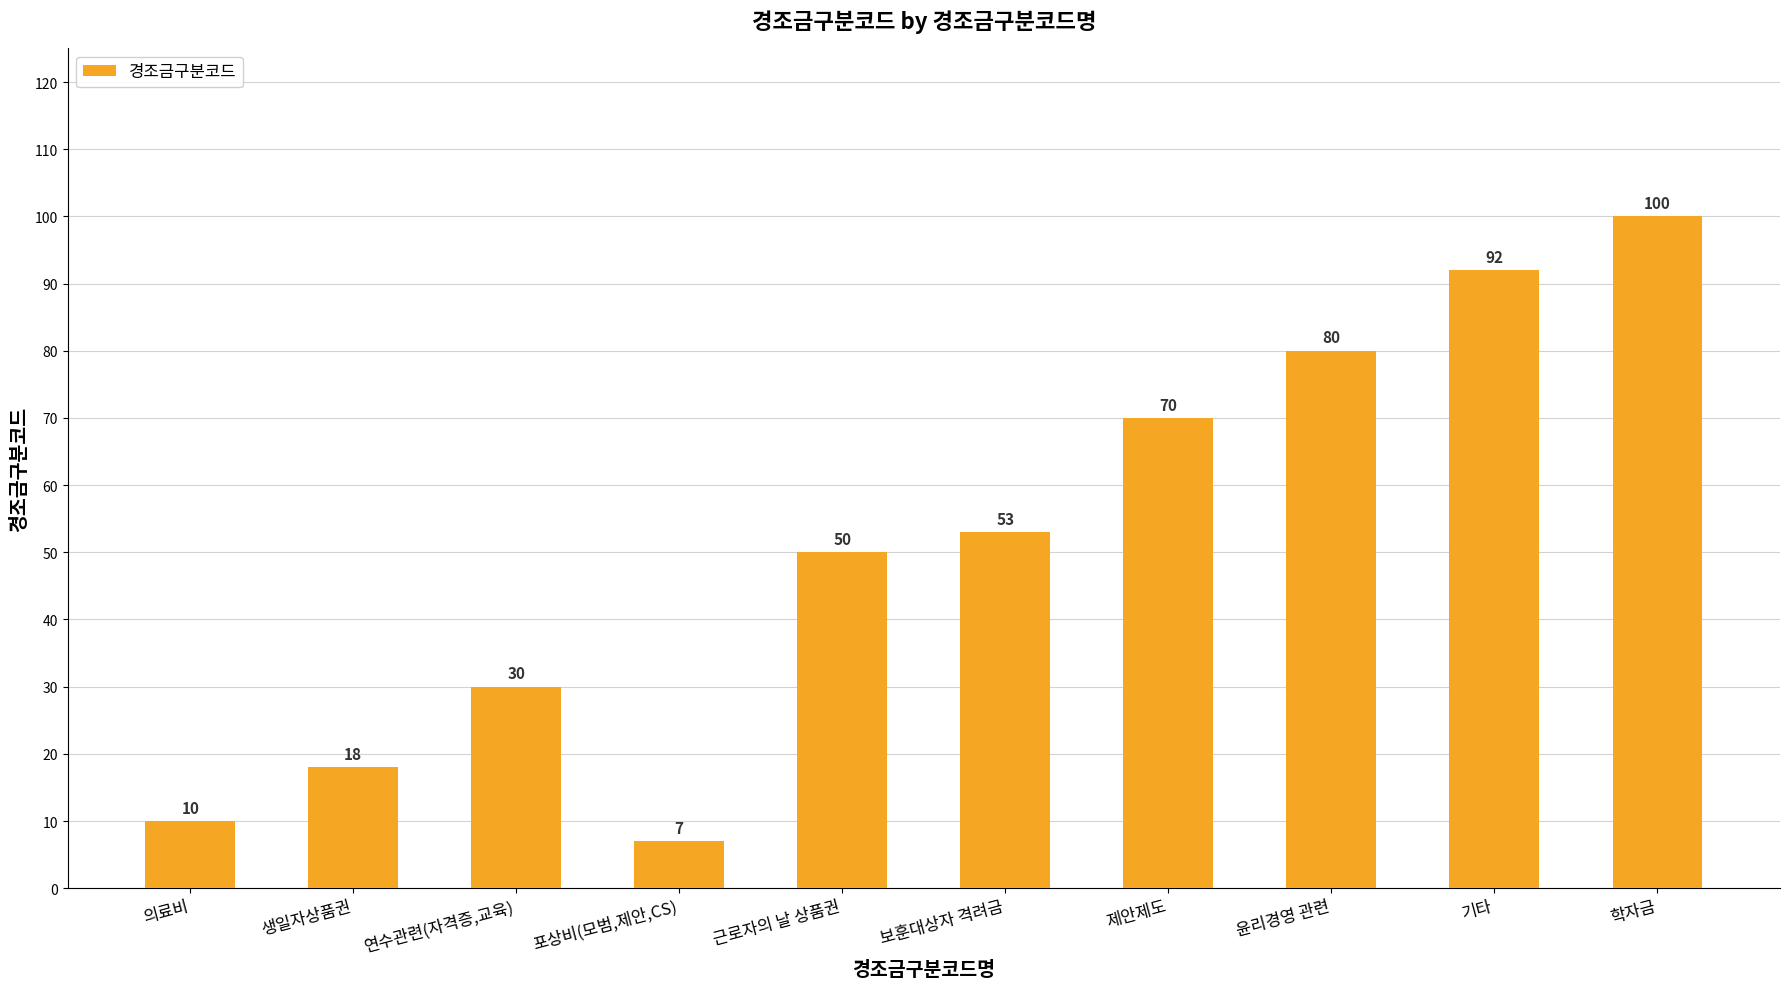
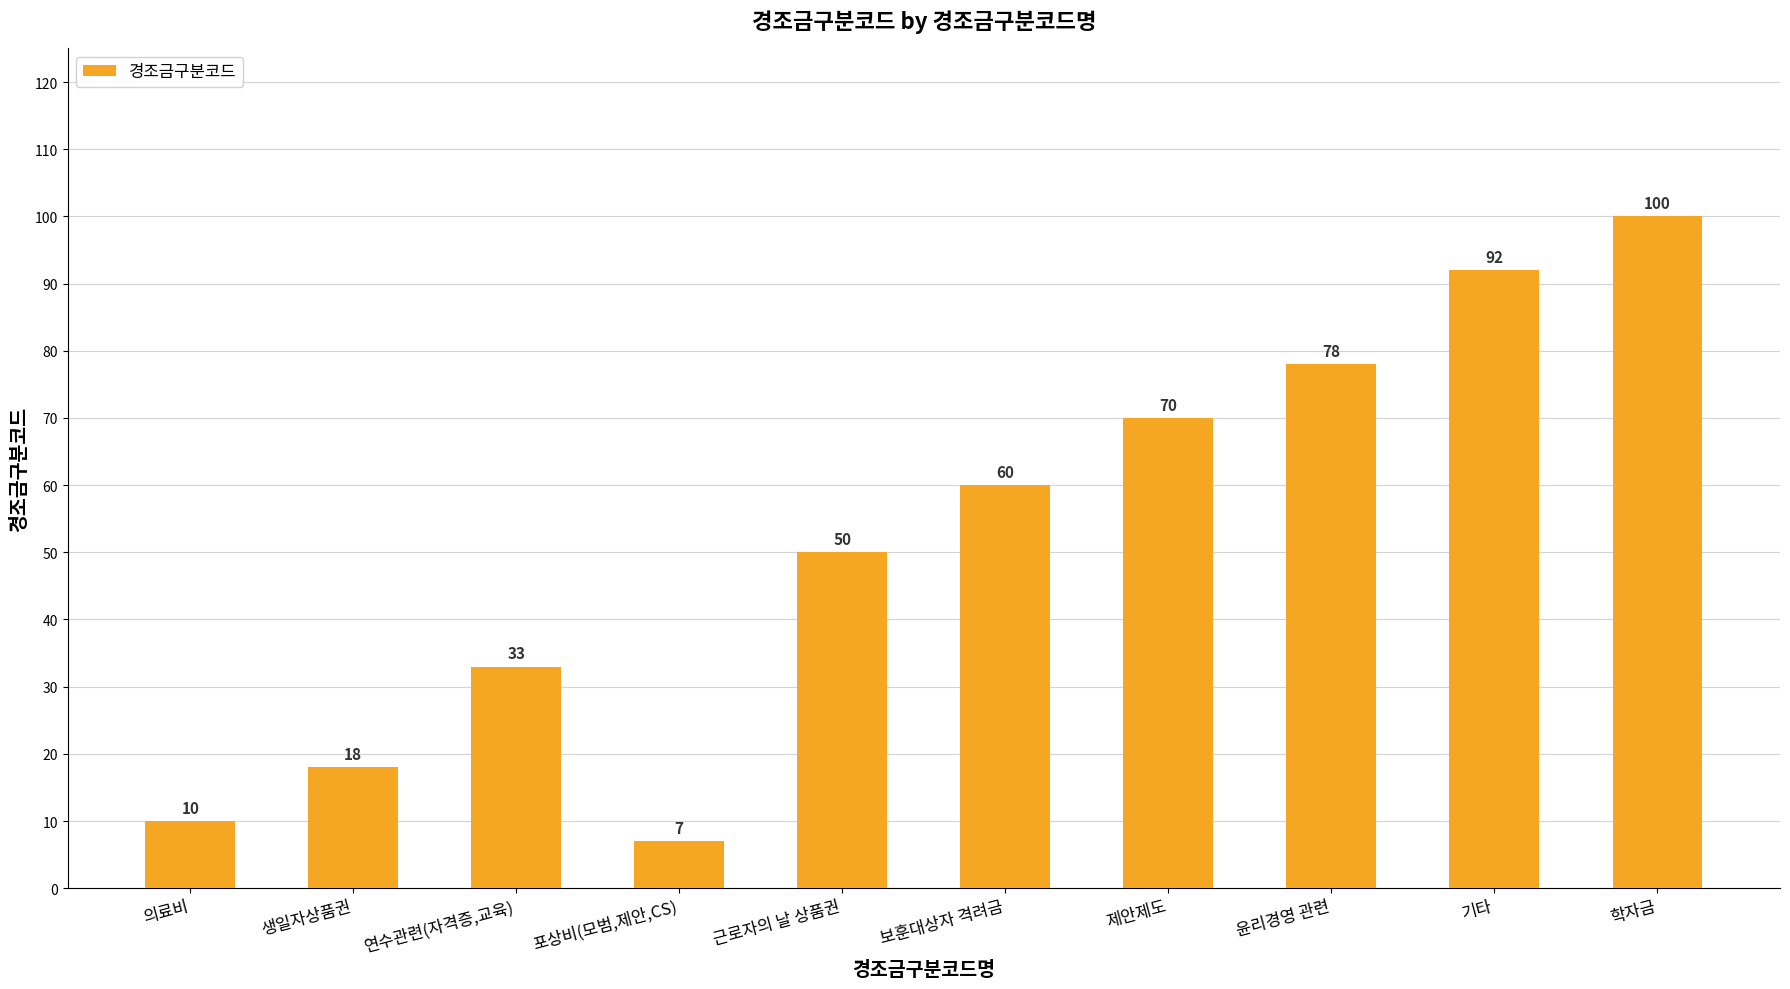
연수관련(자격증,교육): 30 -> 33
보훈대상자 격려금: 53 -> 60
윤리경영 관련: 80 -> 78
